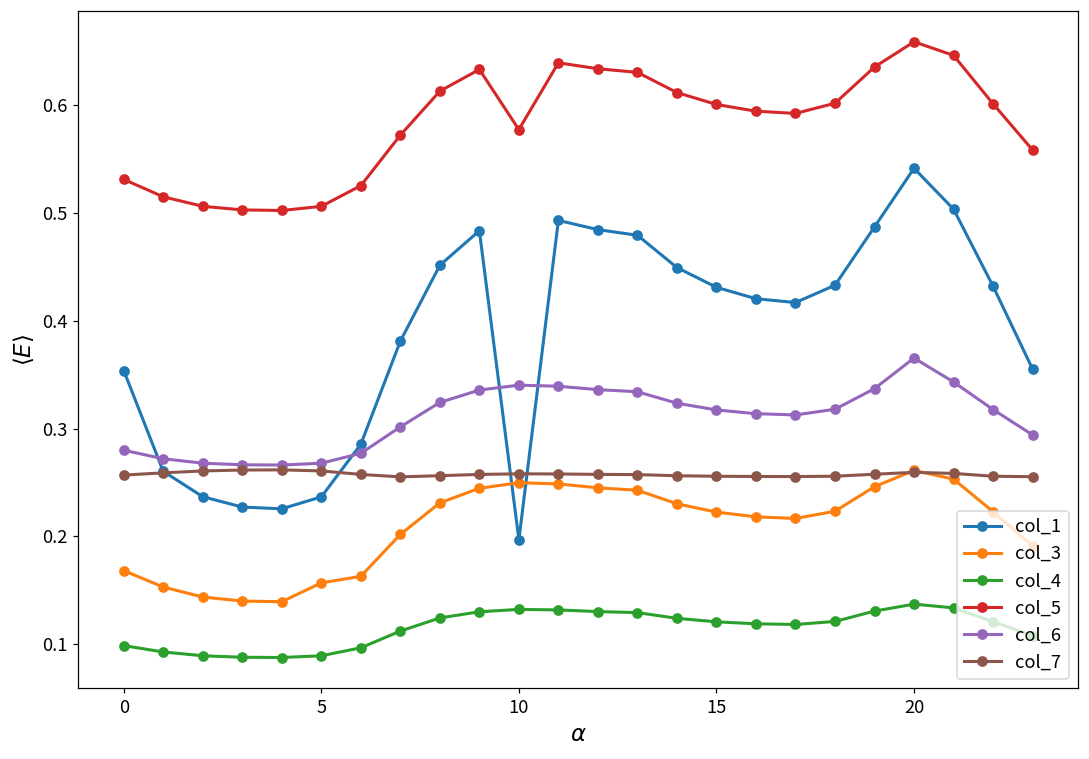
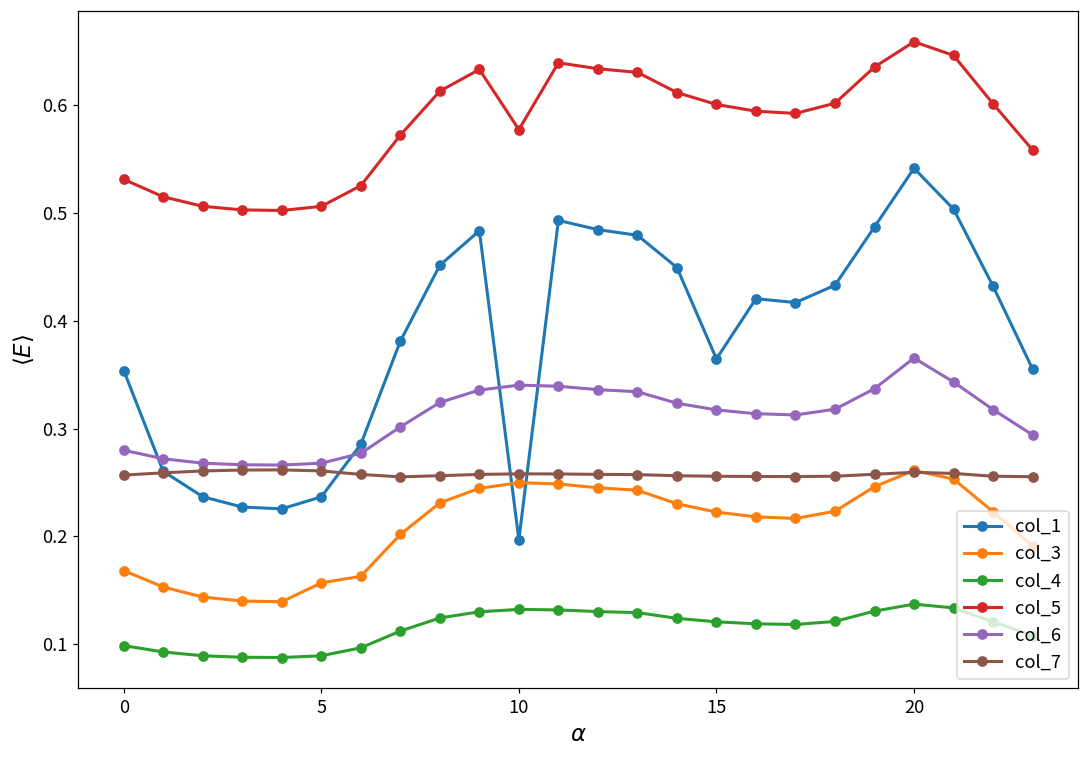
col_1, 15: 0.43 -> 0.36
